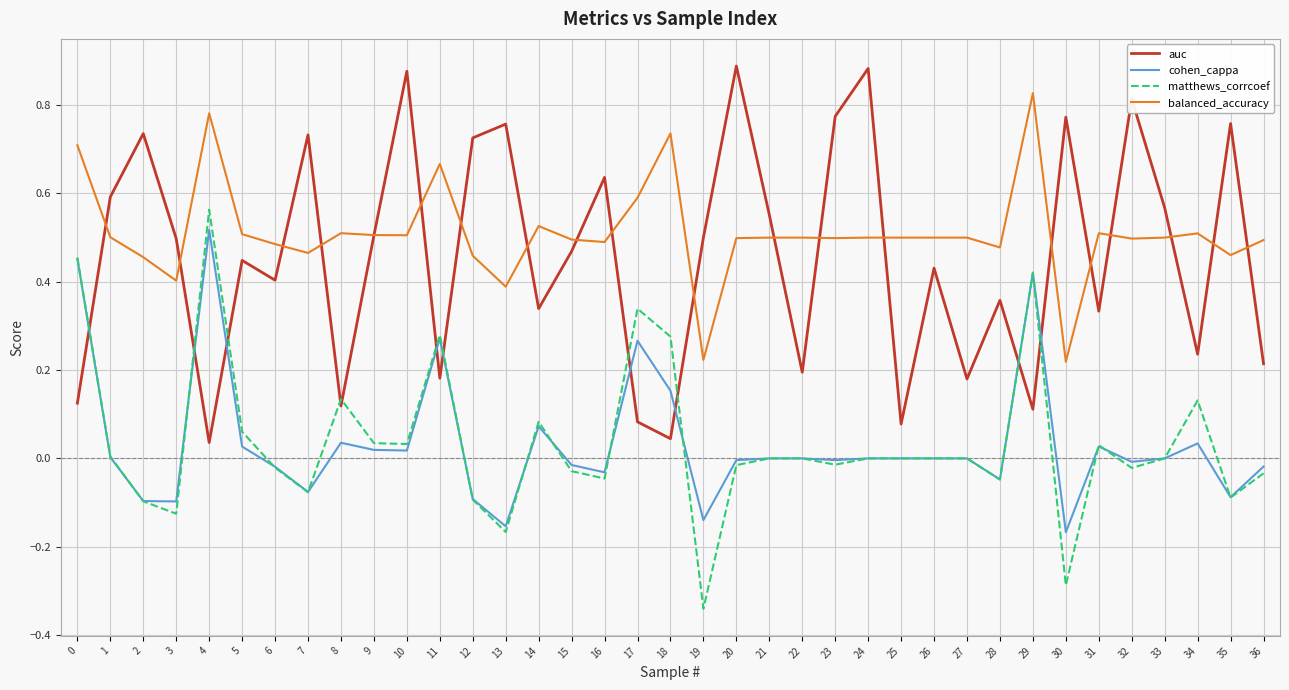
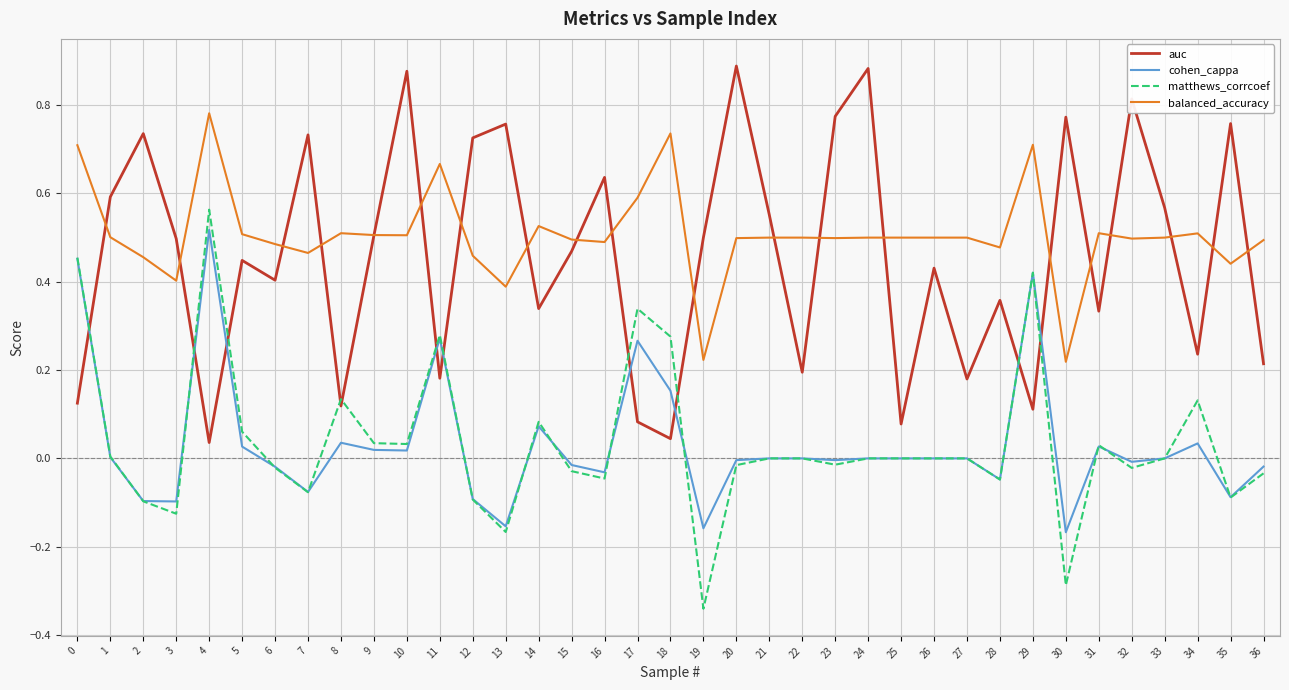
cohen_cappa, 19: -0.14 -> -0.16
balanced_accuracy, 29: 0.83 -> 0.71
balanced_accuracy, 35: 0.46 -> 0.44
